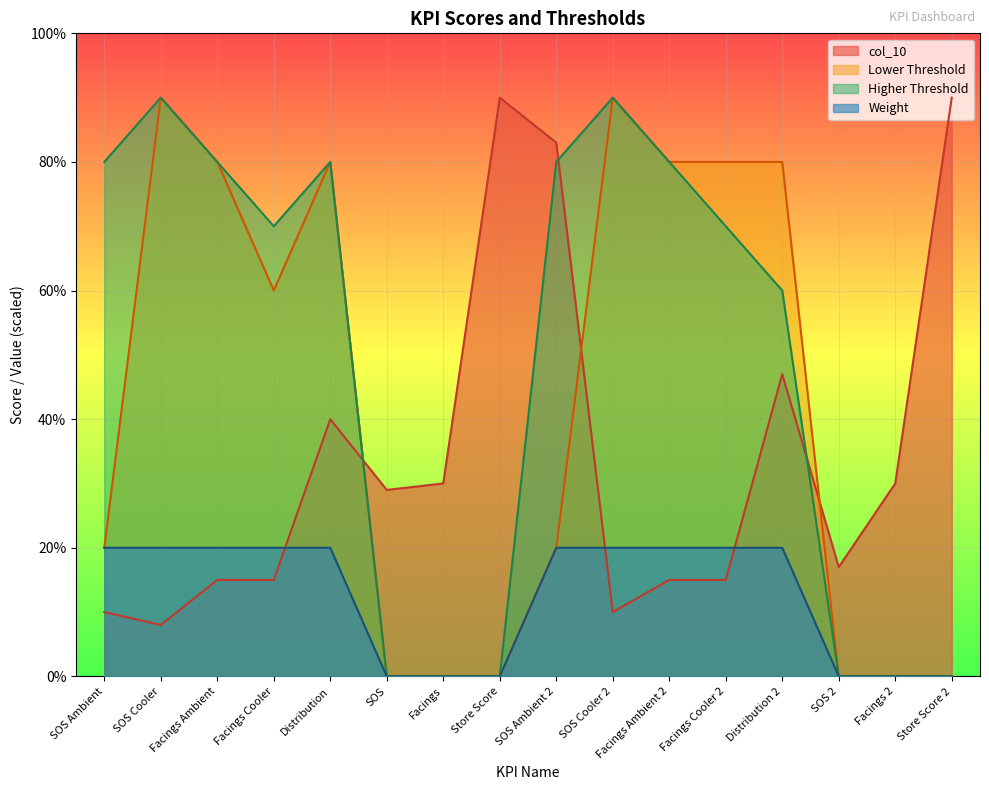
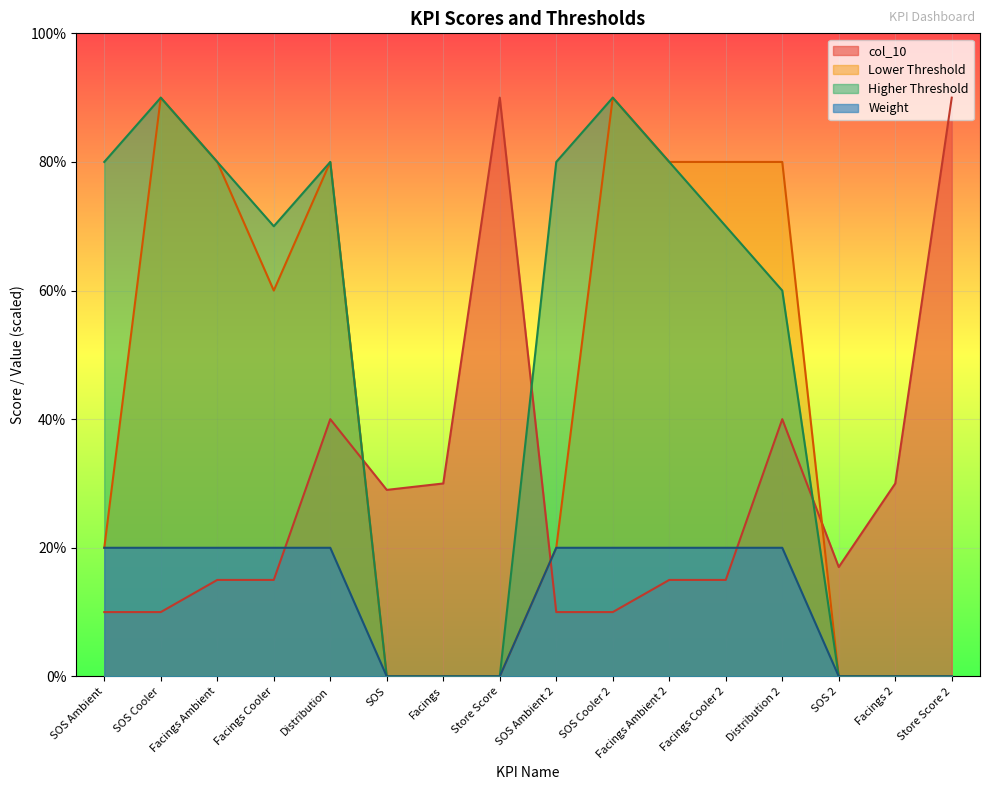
col_10, SOS Cooler: 8% -> 10%
col_10, SOS Ambient 2: 83% -> 10%
col_10, Distribution 2: 47% -> 40%
